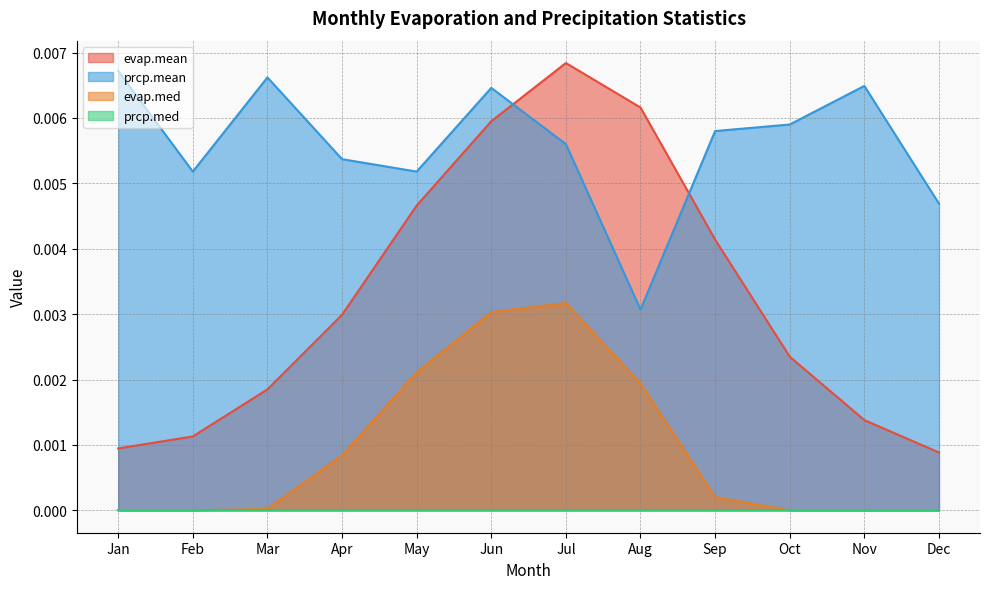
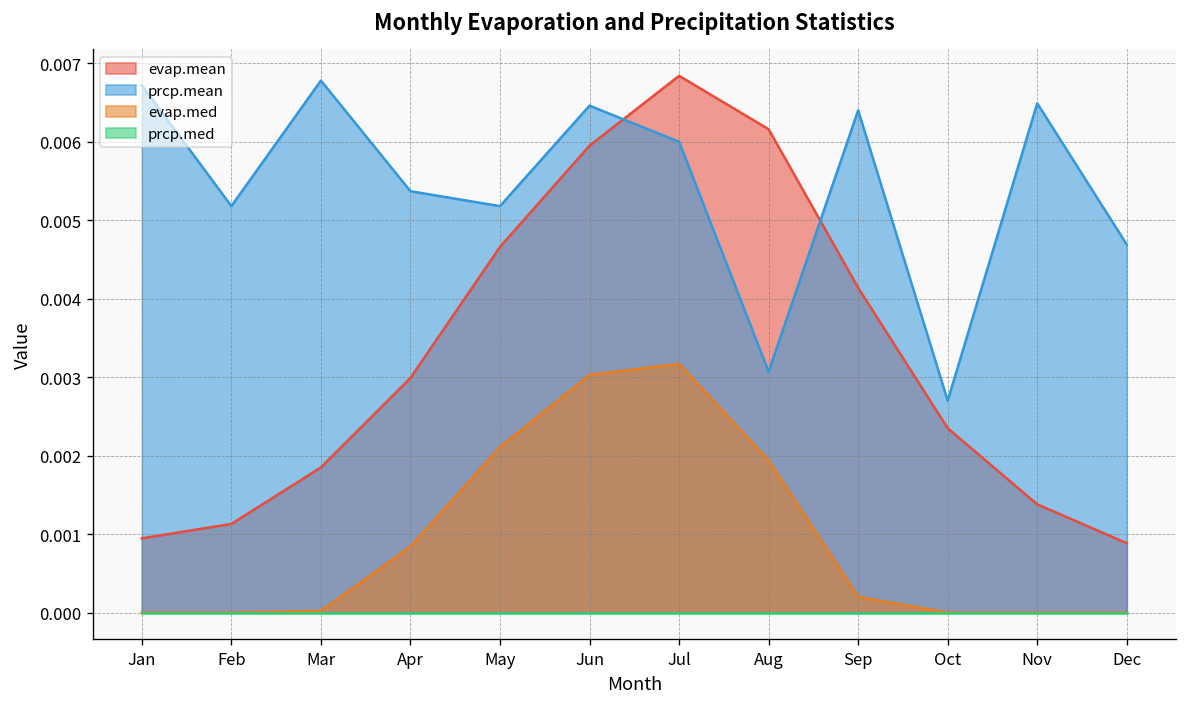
prcp.mean, Mar: 0.0066 -> 0.0068
prcp.mean, Jul: 0.0056 -> 0.0060
prcp.mean, Sep: 0.0058 -> 0.0064
prcp.mean, Oct: 0.0059 -> 0.0027
